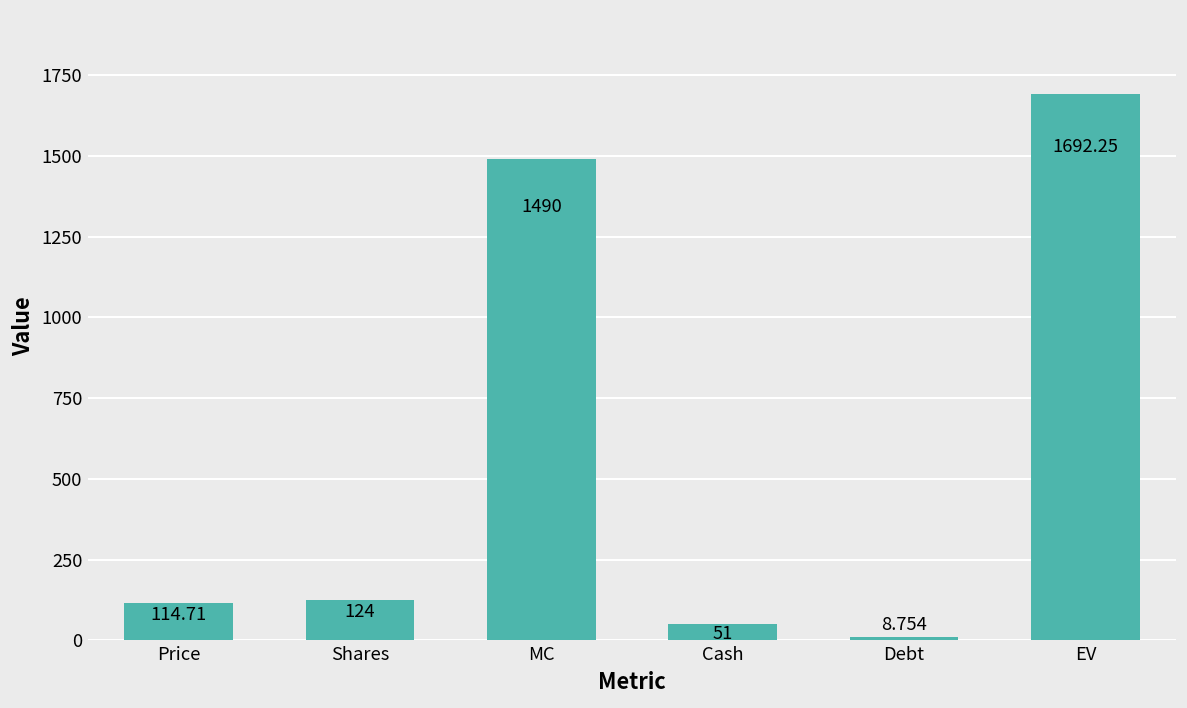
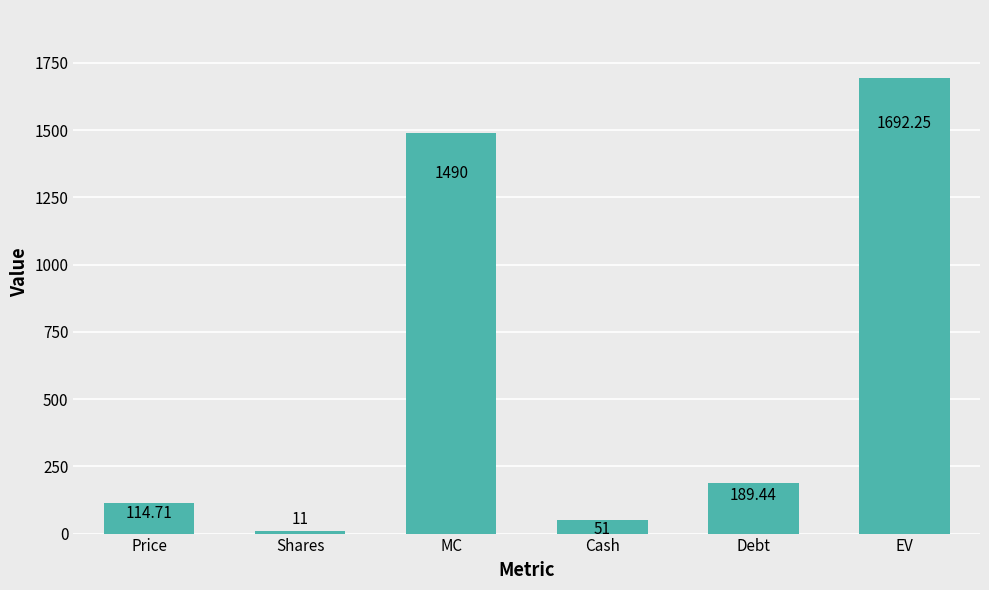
Shares: 124 -> 11
Debt: 8.754 -> 189.44
